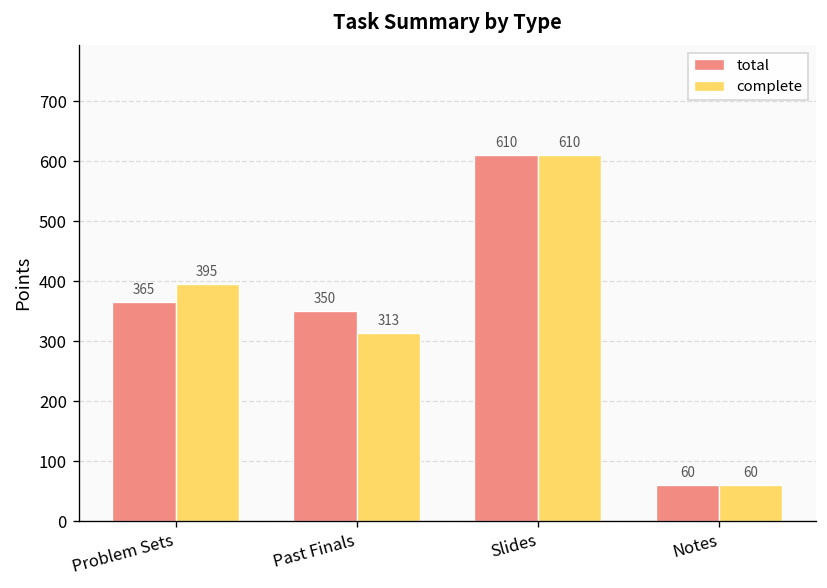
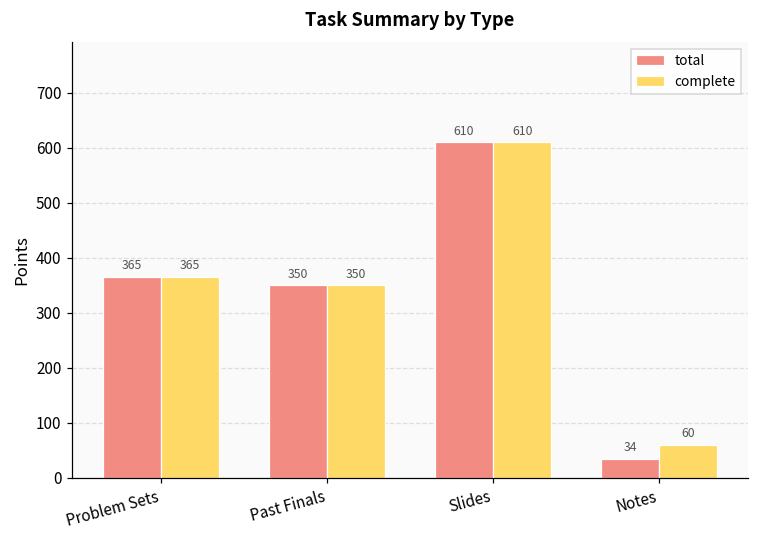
complete, Problem Sets: 395 -> 365
complete, Past Finals: 313 -> 350
total, Notes: 60 -> 34
